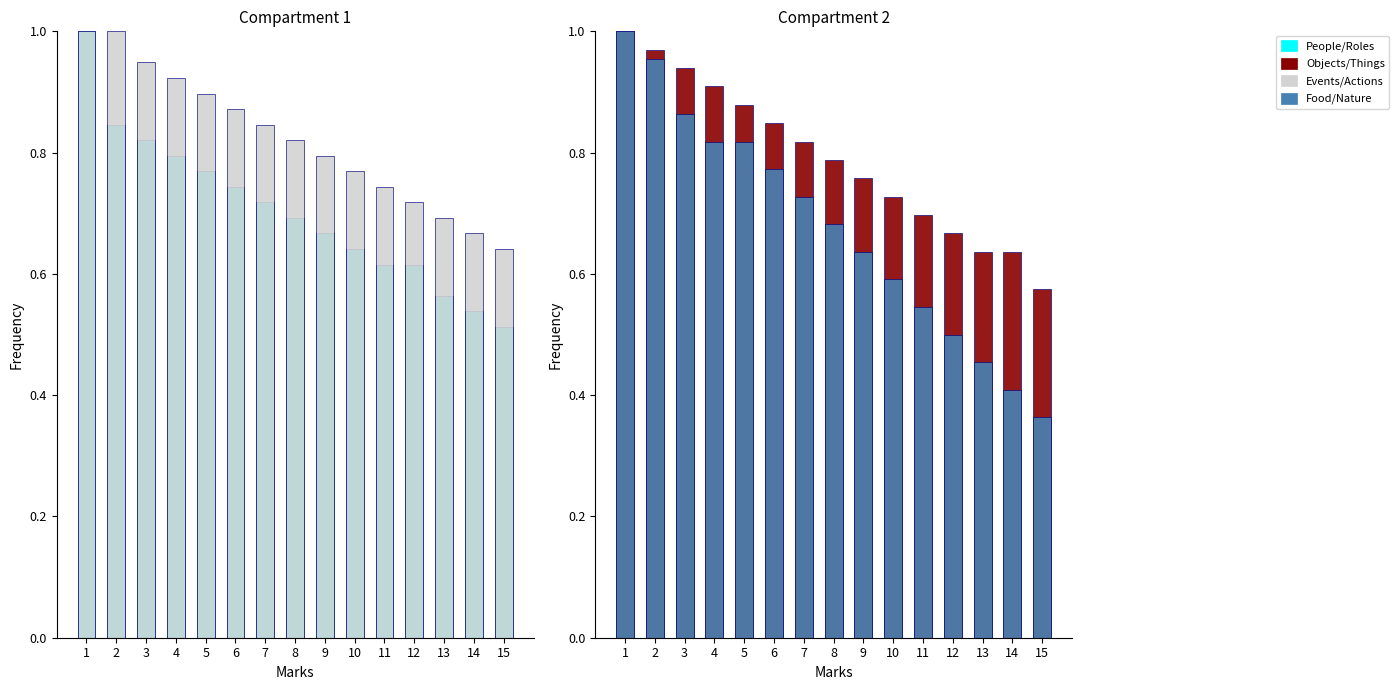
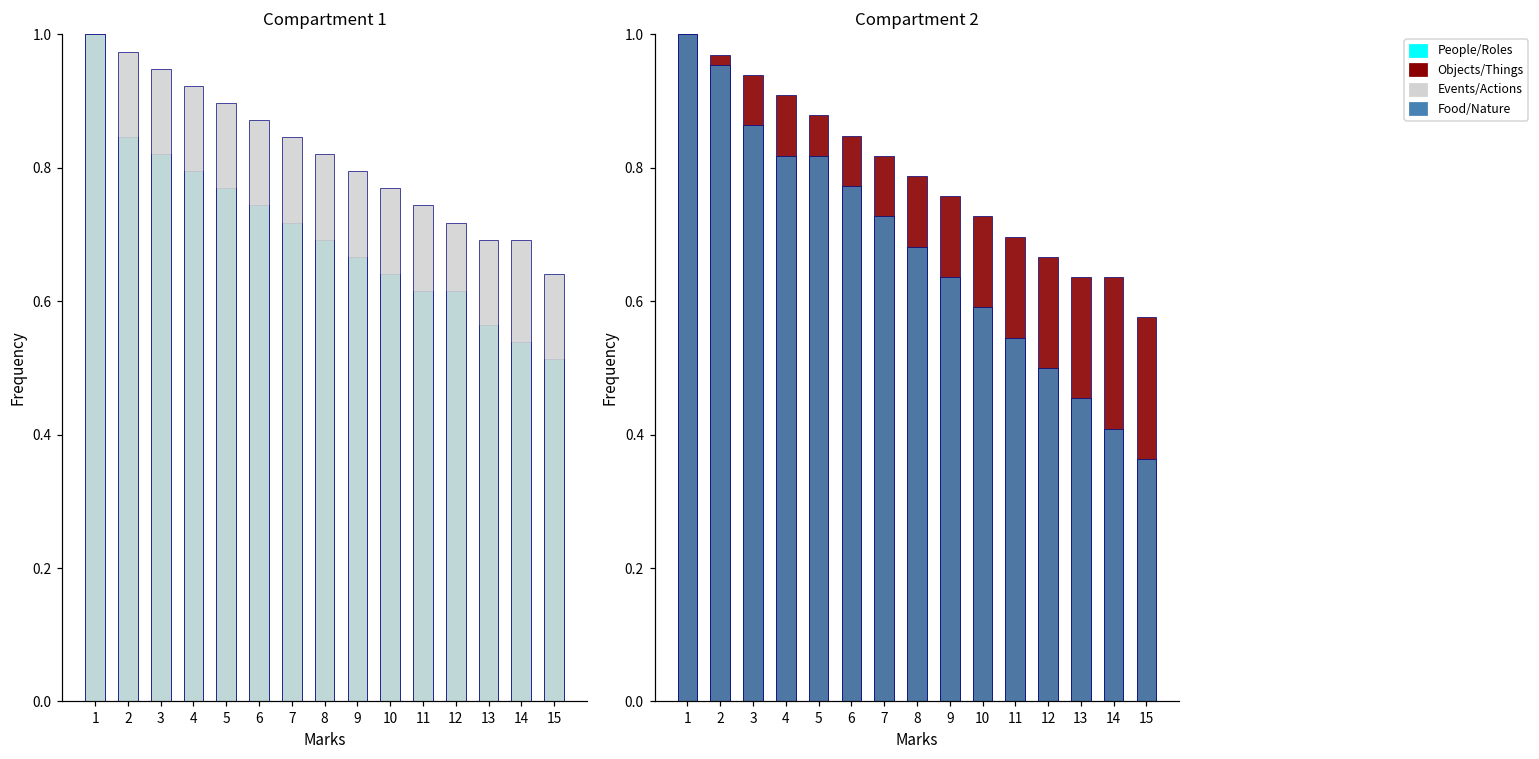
Compartment 1, Events/Actions, 2: 1.00 -> 0.97
Compartment 1, Events/Actions, 14: 0.67 -> 0.69
